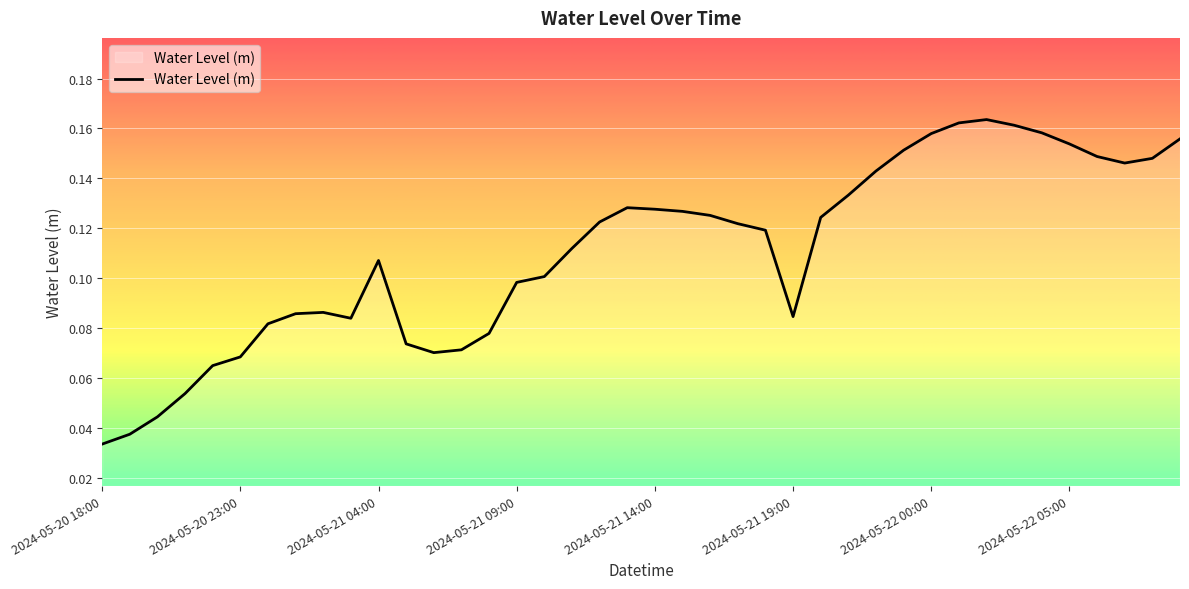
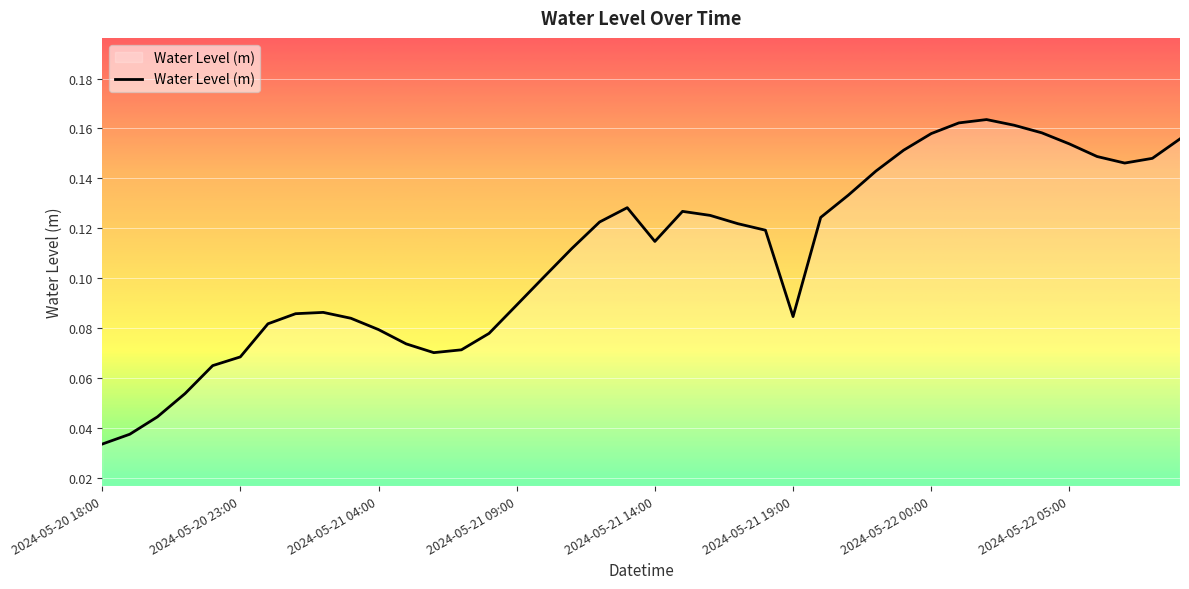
2024-05-21 04:00: 0.107 -> 0.079
2024-05-21 09:00: 0.098 -> 0.089
2024-05-21 14:00: 0.128 -> 0.115
